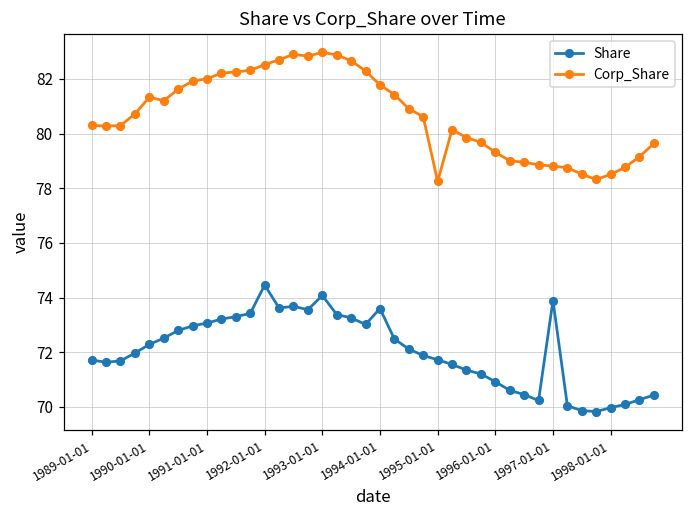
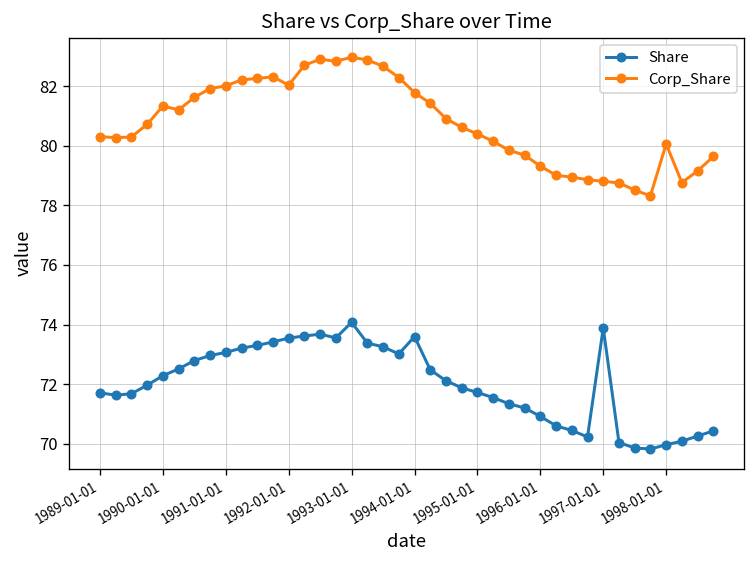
Share, 1992-01-01: 74.5 -> 73.5
Corp_Share, 1992-01-01: 82.5 -> 82.0
Corp_Share, 1995-01-01: 78.2 -> 80.4
Corp_Share, 1998-01-01: 78.5 -> 80.1
